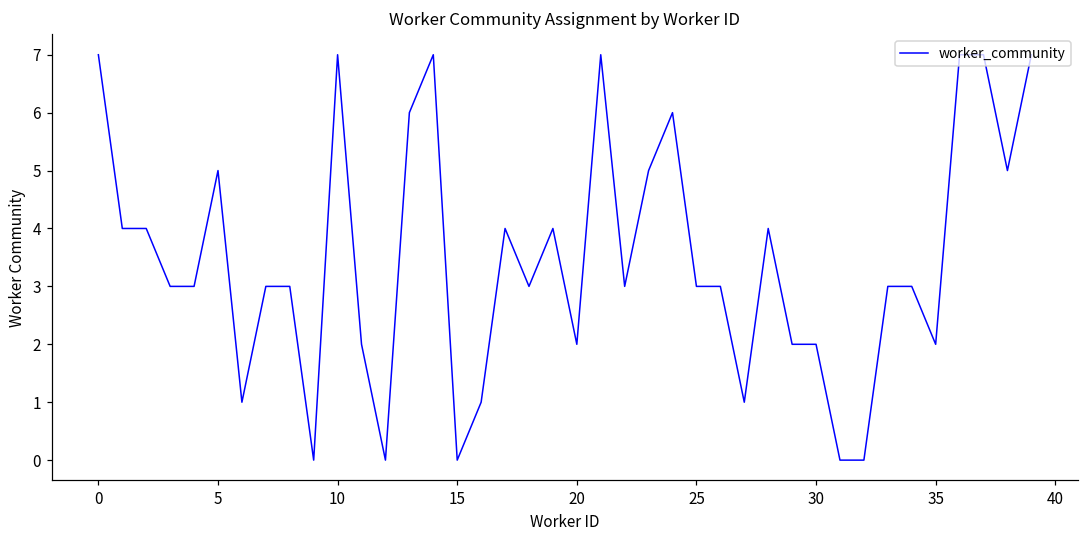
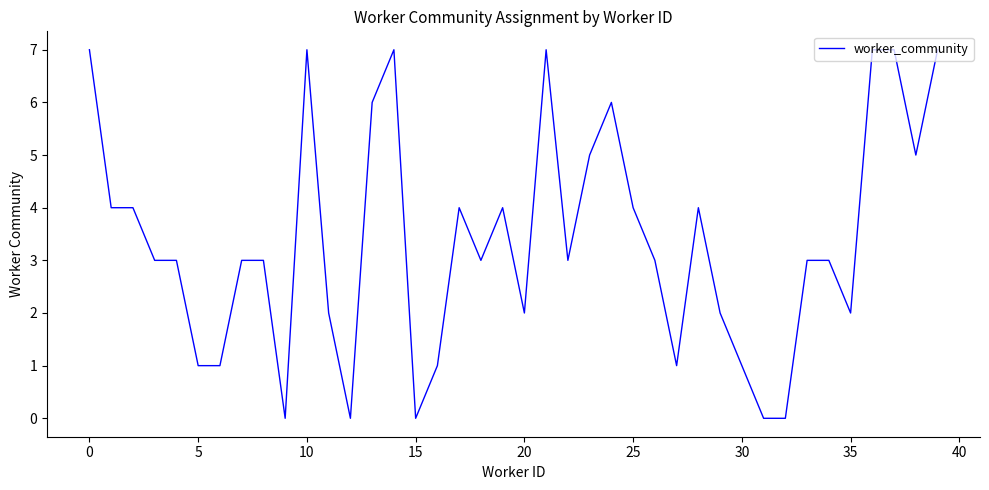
5: 5 -> 1
25: 3 -> 4
30: 2 -> 1
